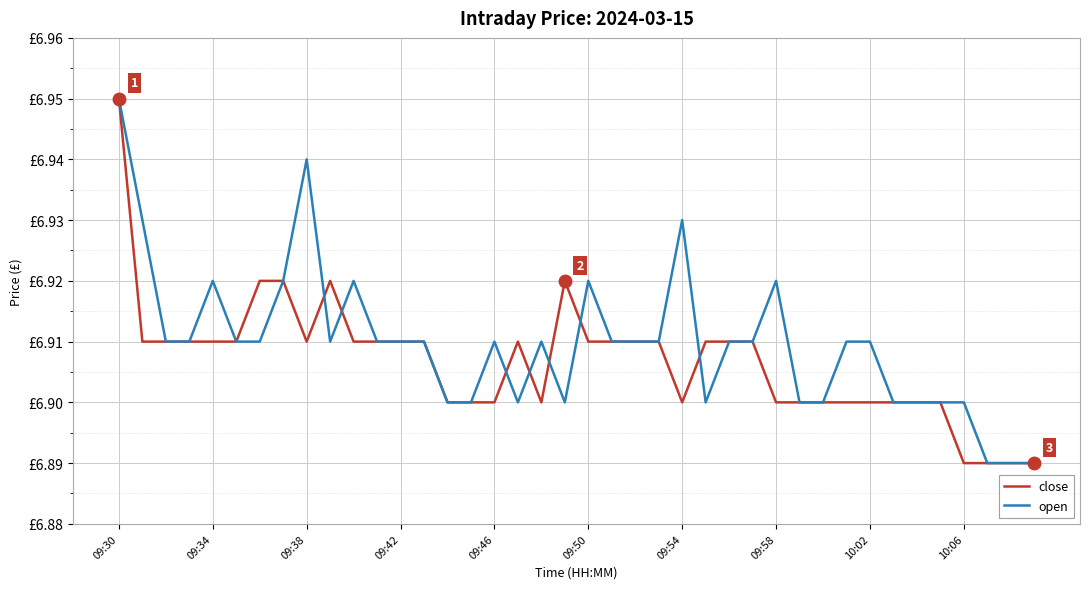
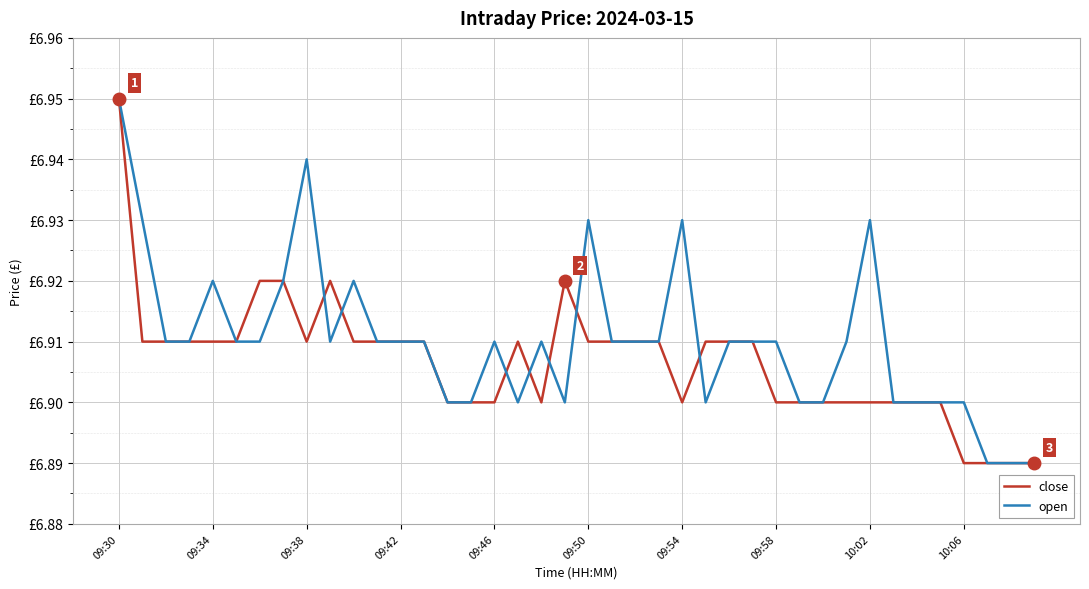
open, 09:50: £6.92 -> £6.93
open, 09:58: £6.92 -> £6.91
open, 10:02: £6.91 -> £6.93
